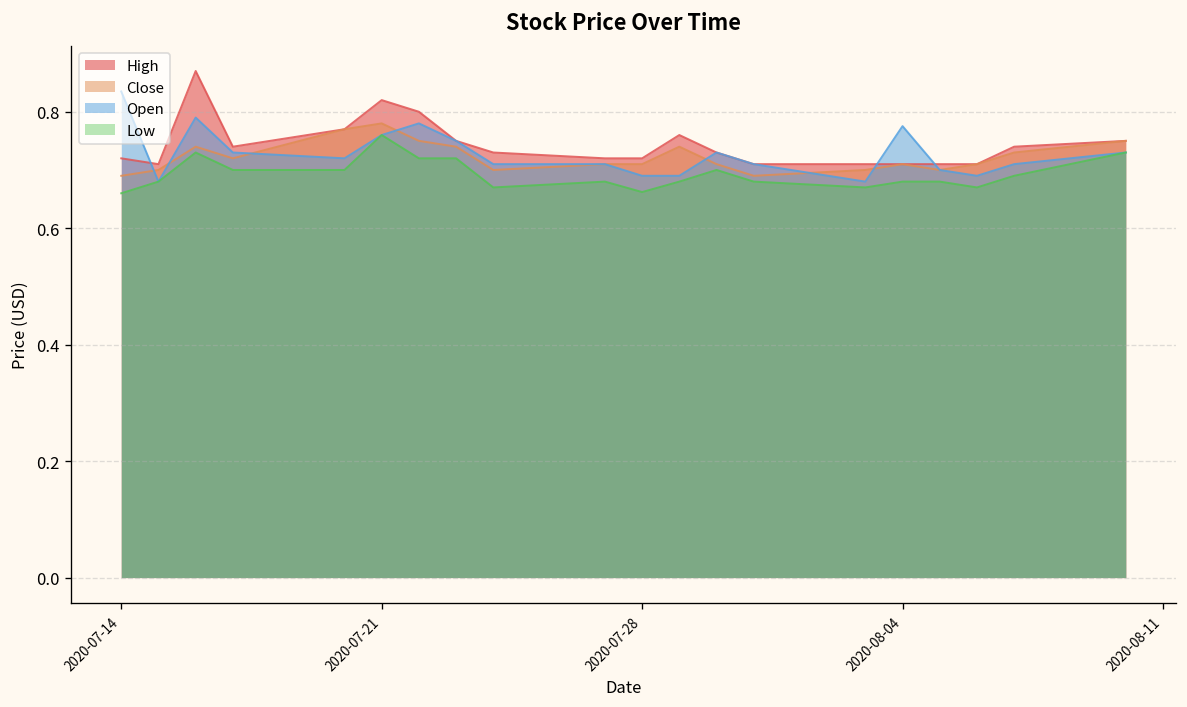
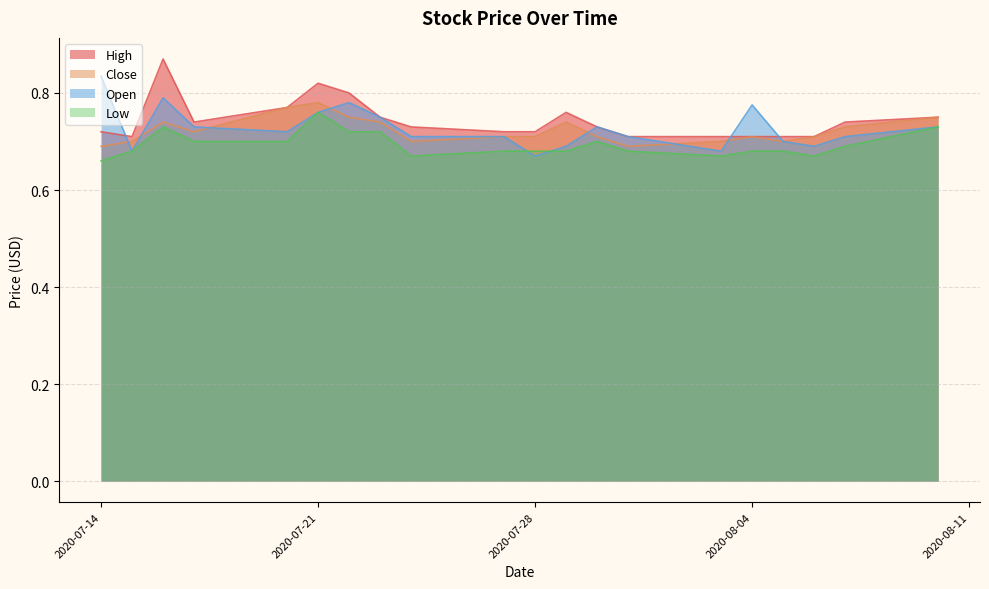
Open, 2020-07-28: 0.69 -> 0.67
Low, 2020-07-28: 0.66 -> 0.68
